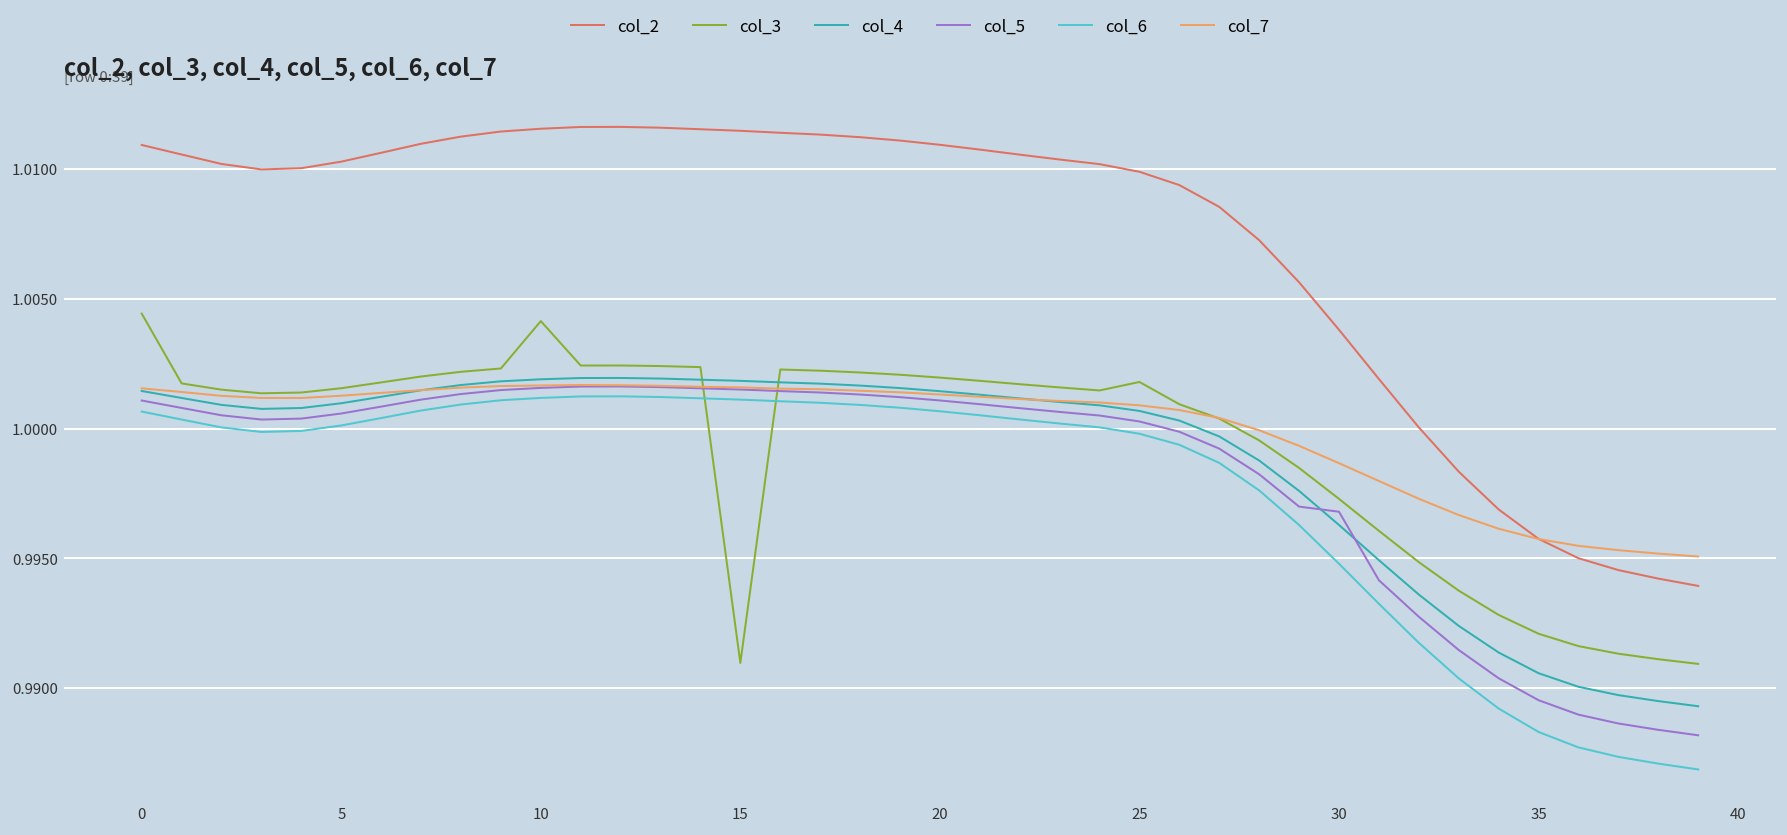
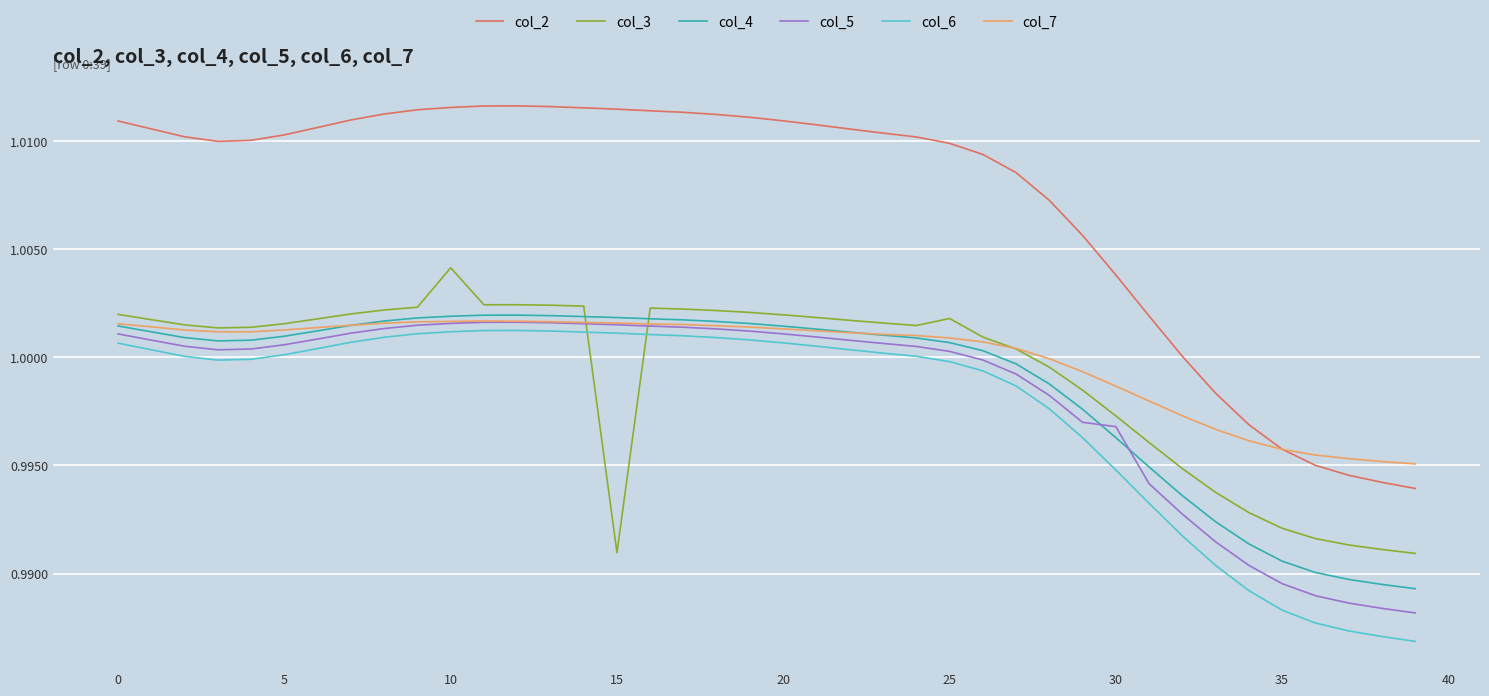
col_3, 0: 1.0044 -> 1.0020
